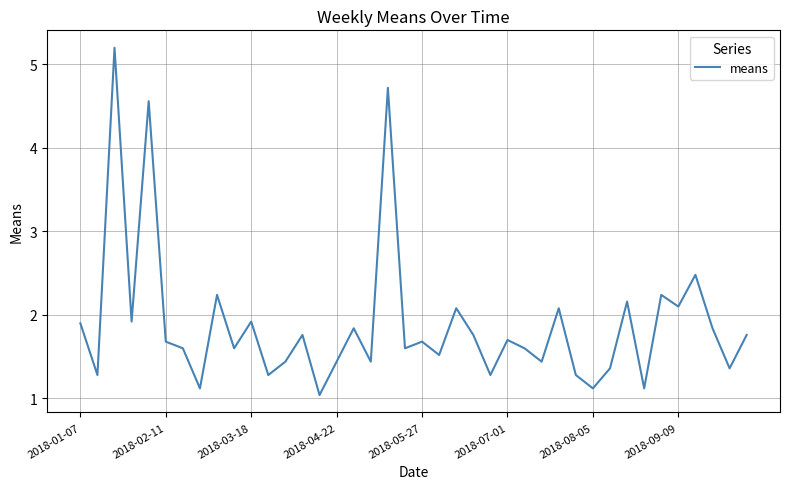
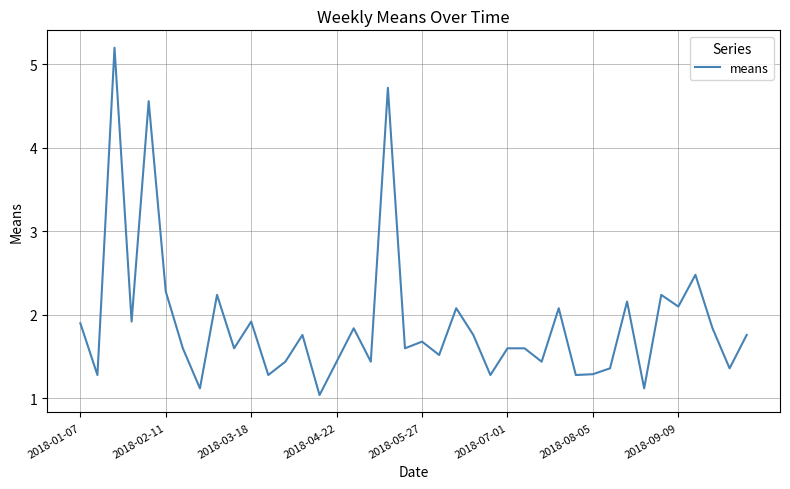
2018-02-11: 1.7 -> 2.3
2018-07-01: 1.7 -> 1.6
2018-08-05: 1.1 -> 1.3
